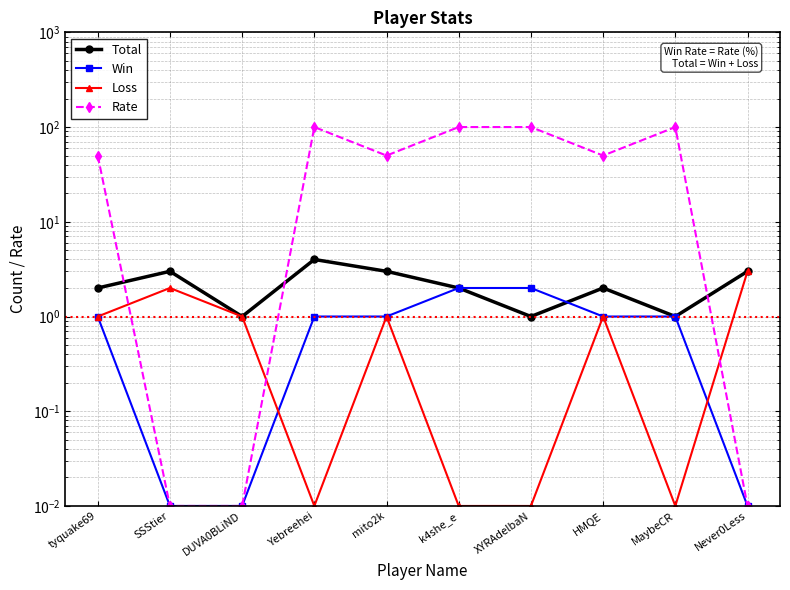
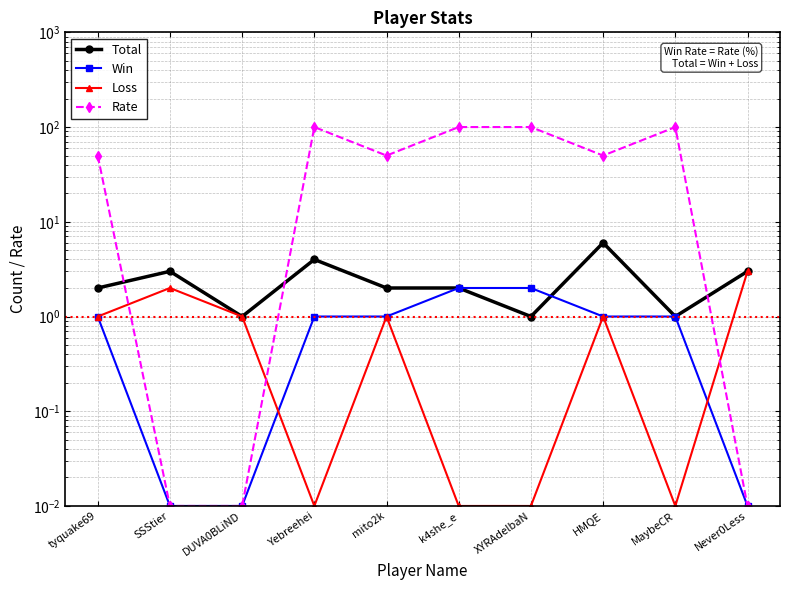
Total, mito2k: 3 -> 2
Total, HMQE: 2 -> 6
